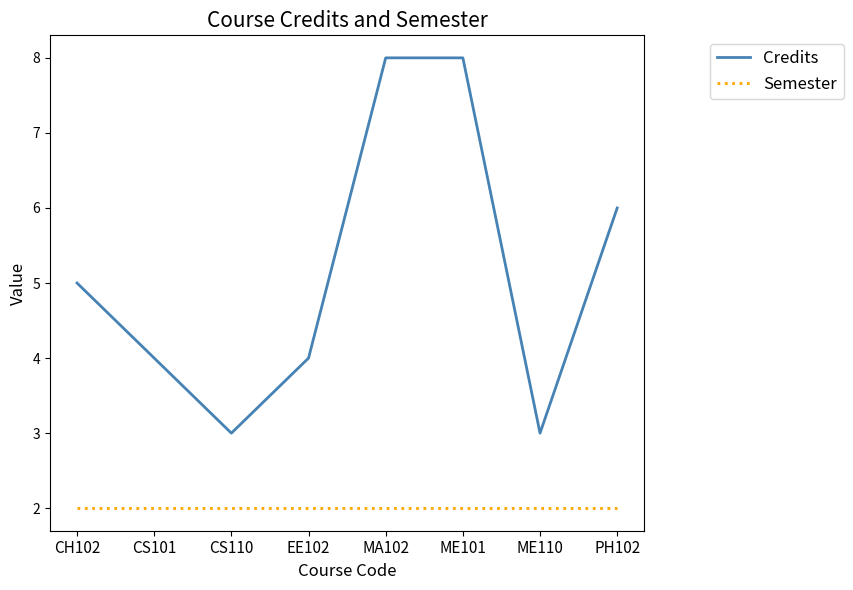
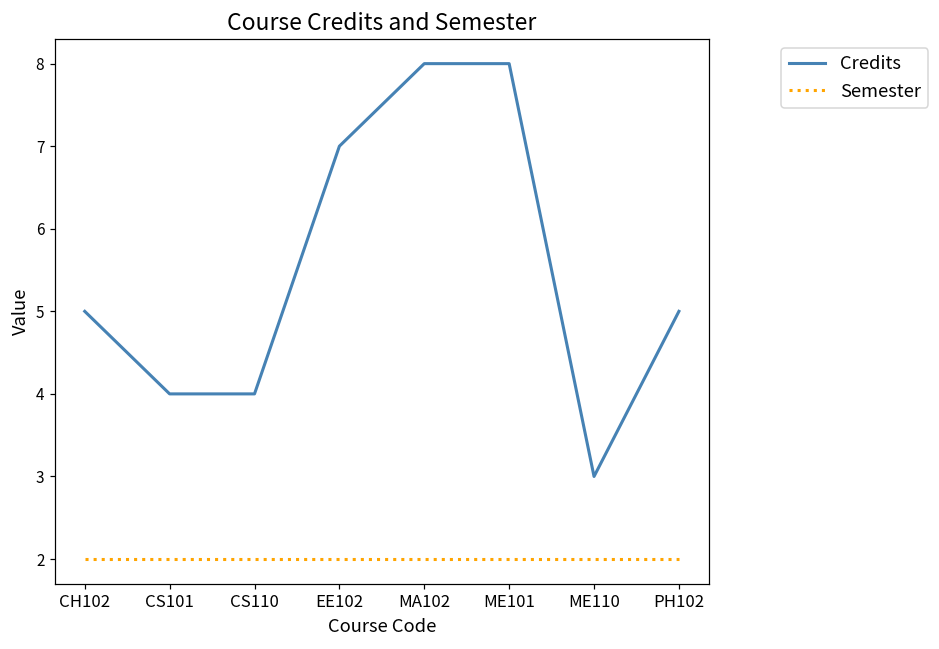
Credits, CS110: 3 -> 4
Credits, EE102: 4 -> 7
Credits, PH102: 6 -> 5
